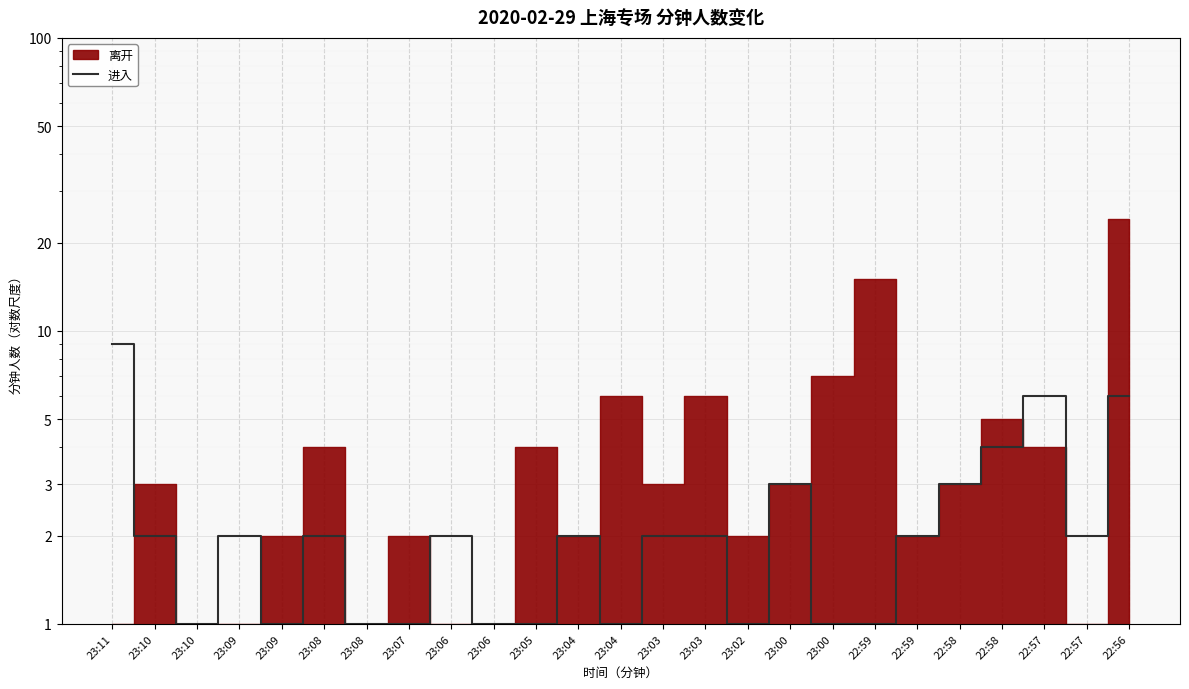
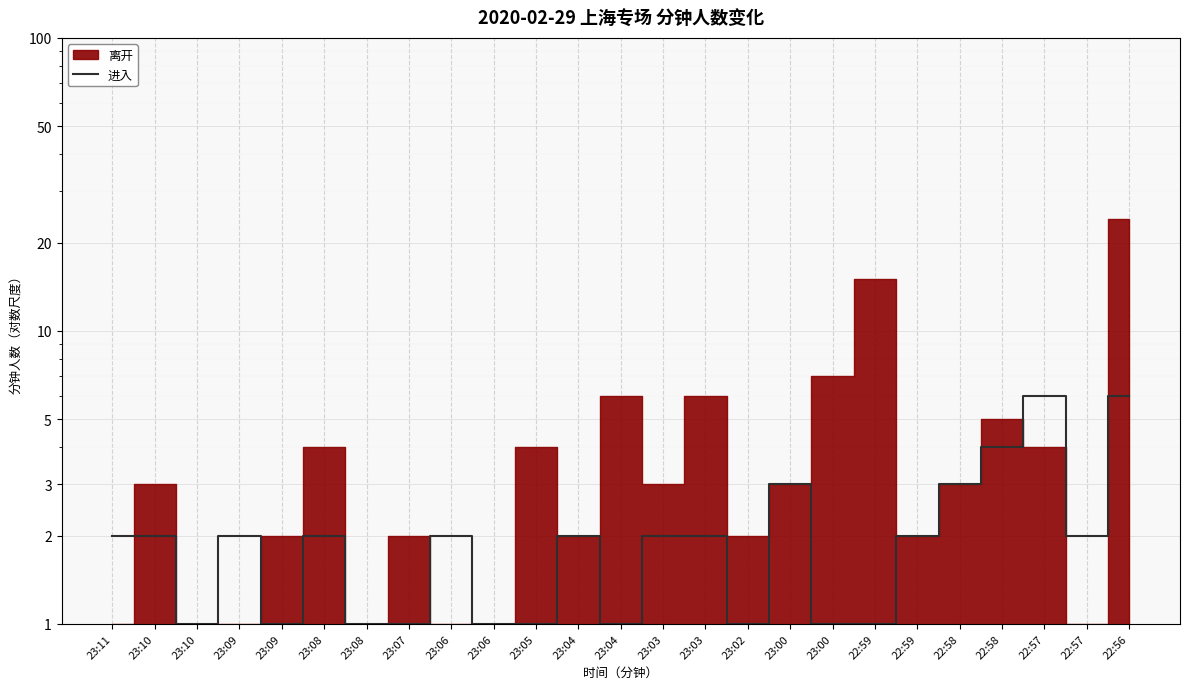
进入, 23:11: 9 -> 2
